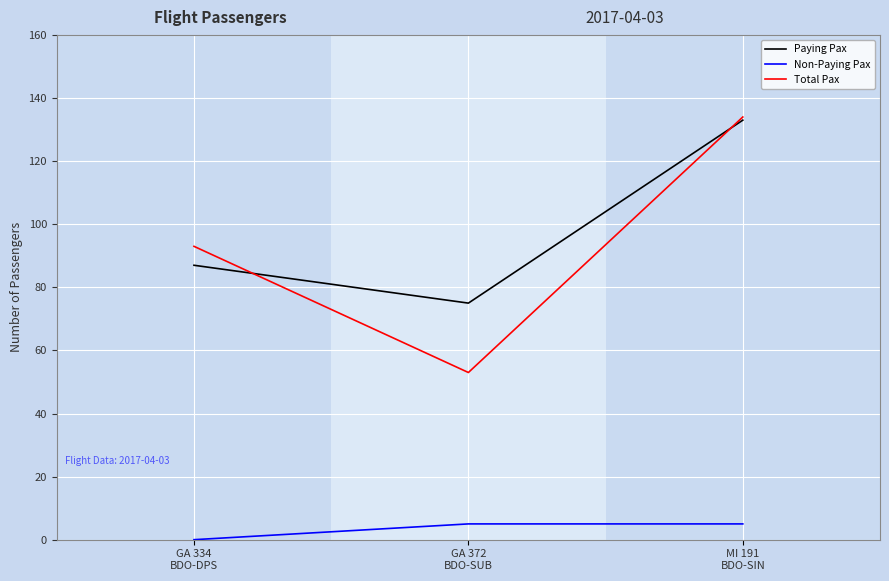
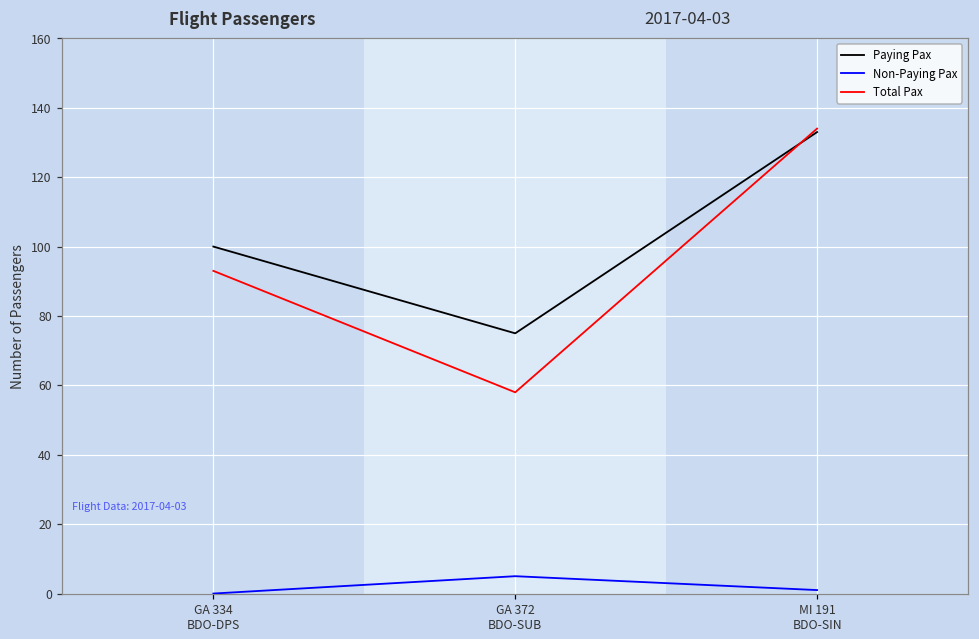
Paying Pax, GA 334 BDO-DPS: 87 -> 100
Total Pax, GA 372 BDO-SUB: 53 -> 58
Non-Paying Pax, MI 191 BDO-SIN: 5 -> 1
